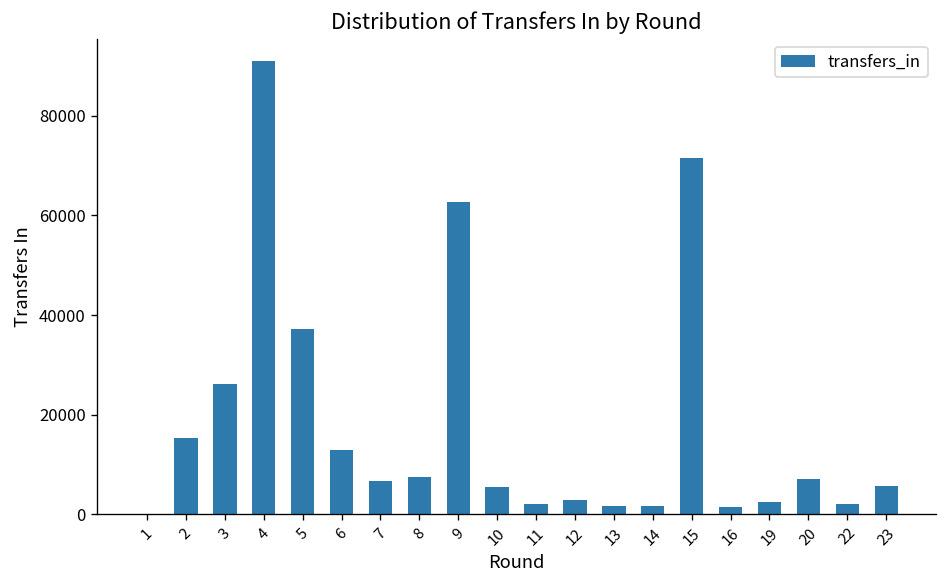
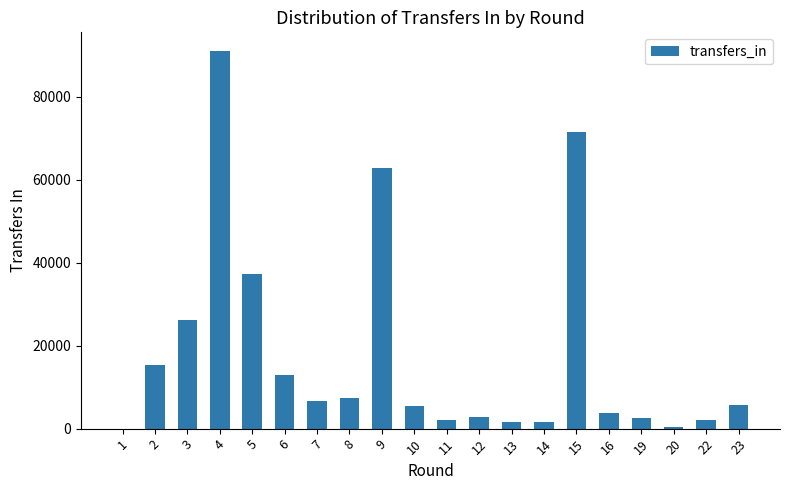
16: 2000 -> 4000
20: 7000 -> 0
